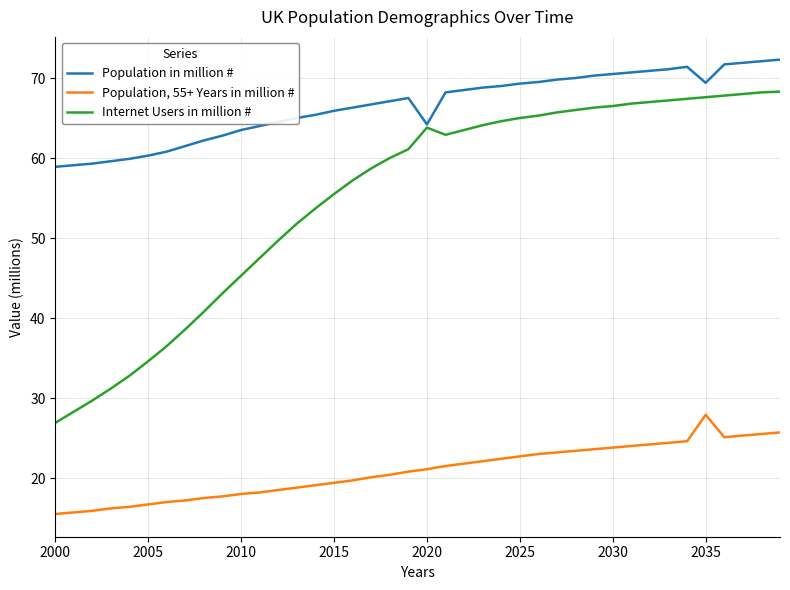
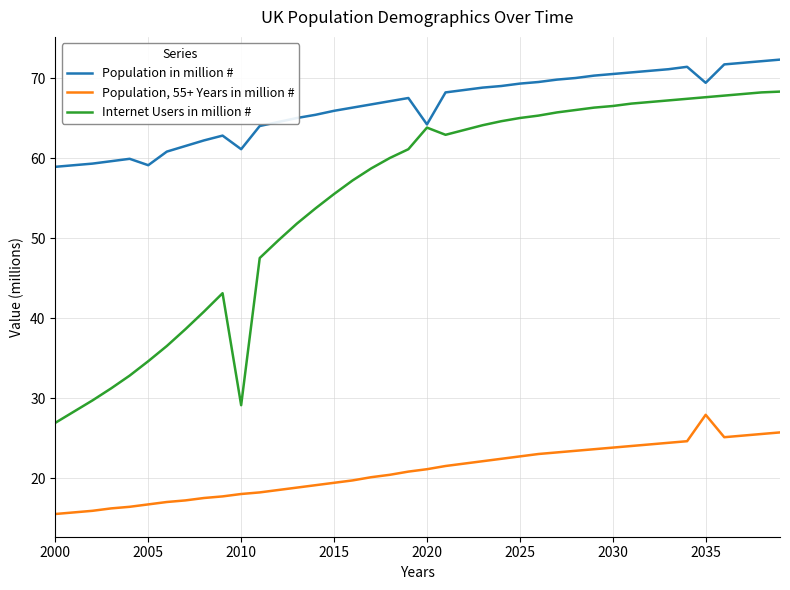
Population in million #, 2005: 60 -> 59
Population in million #, 2010: 64 -> 61
Internet Users in million #, 2010: 45 -> 29
